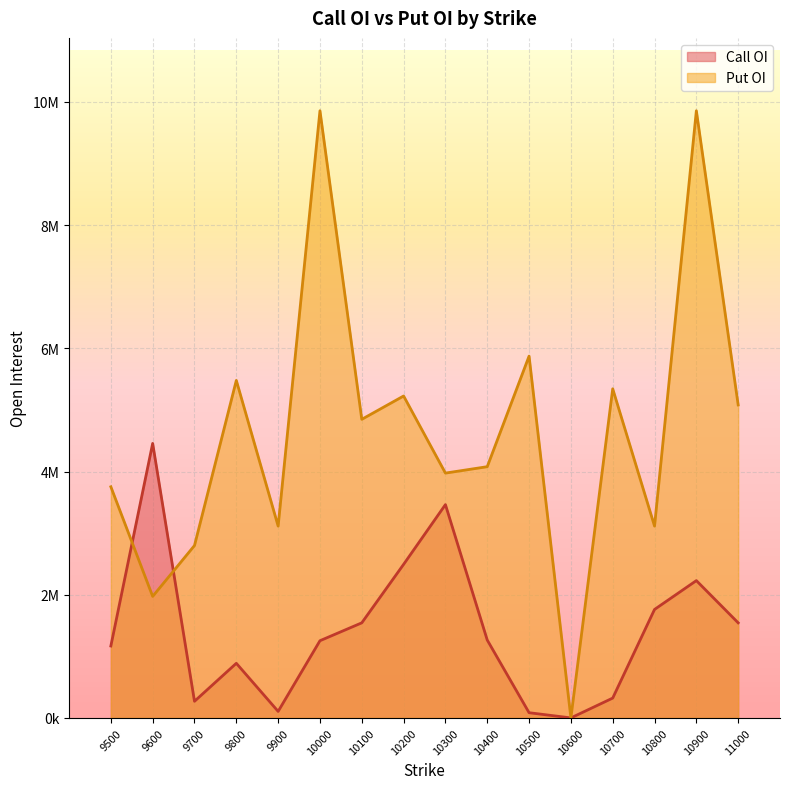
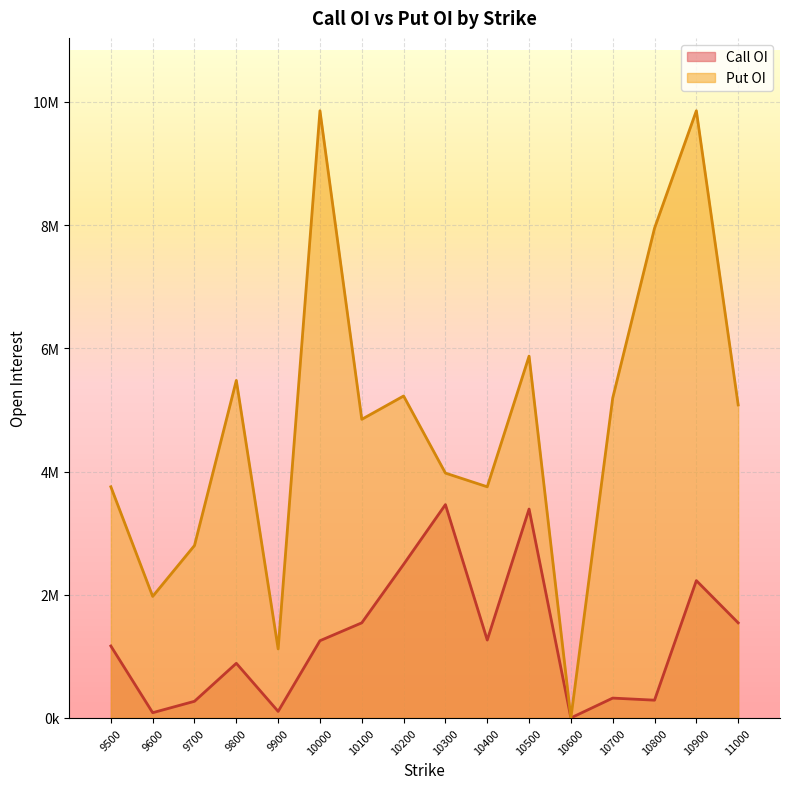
Call OI, 9600: 4500000 -> 100000
Put OI, 9900: 3100000 -> 1100000
Put OI, 10400: 4100000 -> 3800000
Call OI, 10500: 100000 -> 3400000
Put OI, 10700: 5300000 -> 5200000
Call OI, 10800: 1800000 -> 300000
Put OI, 10800: 3100000 -> 8000000
